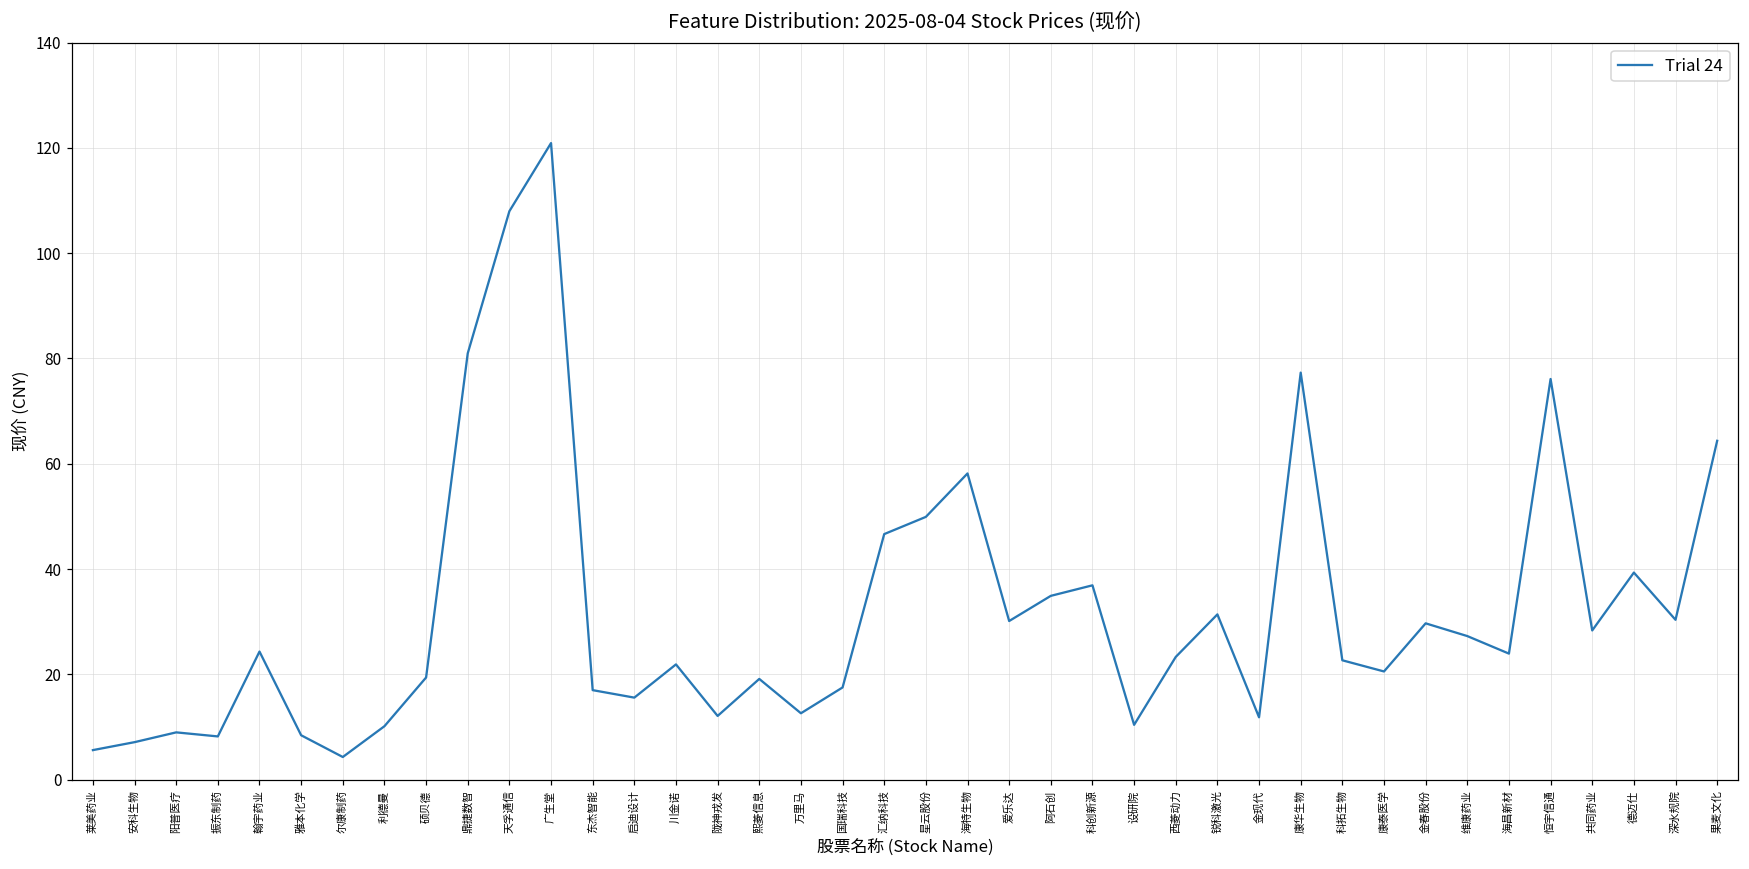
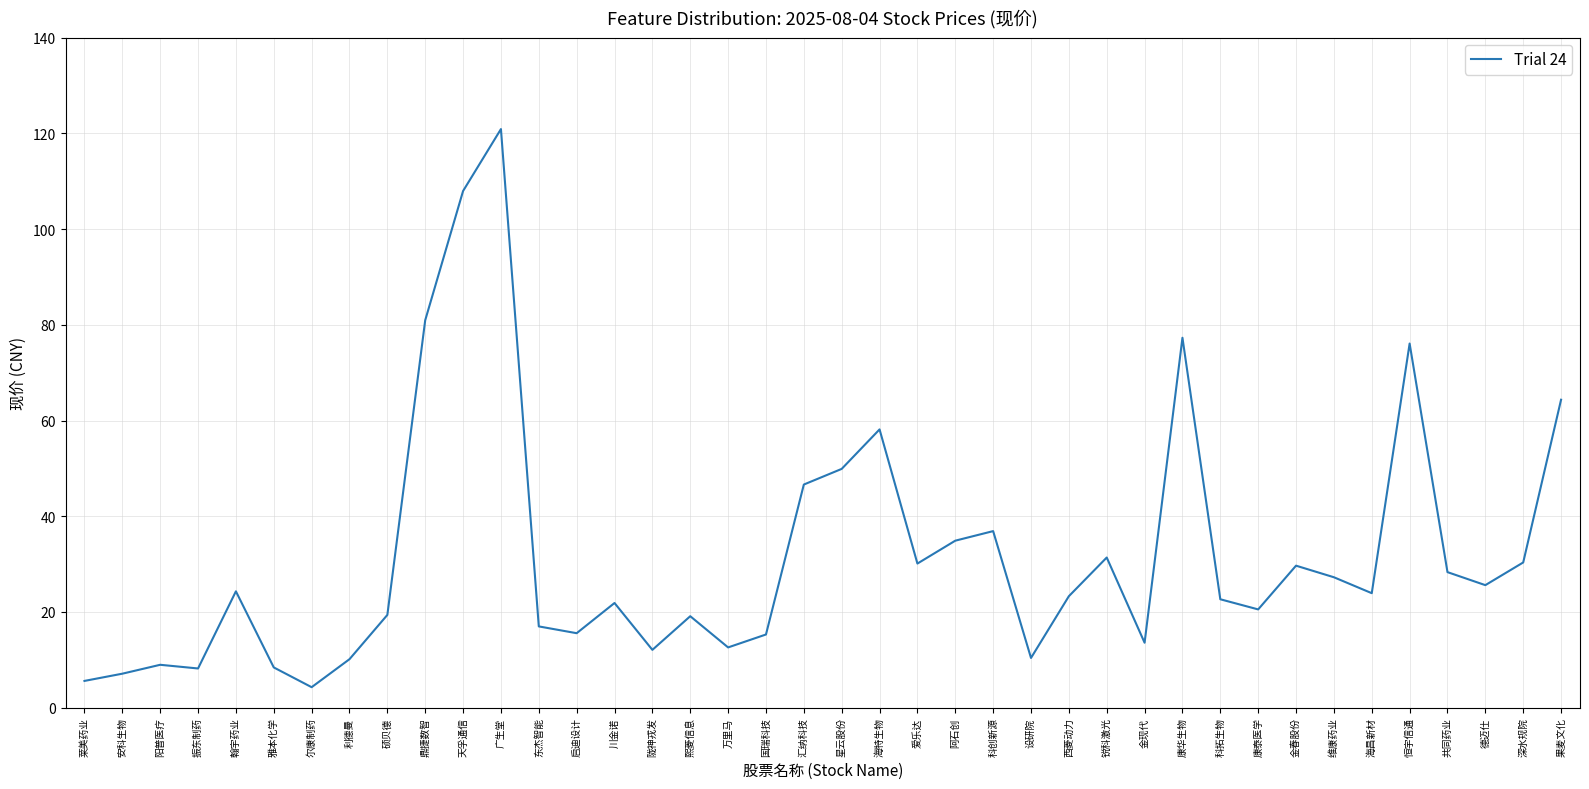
国瑞科技: 18 -> 15
金现代: 12 -> 14
德迈仕: 39 -> 26
